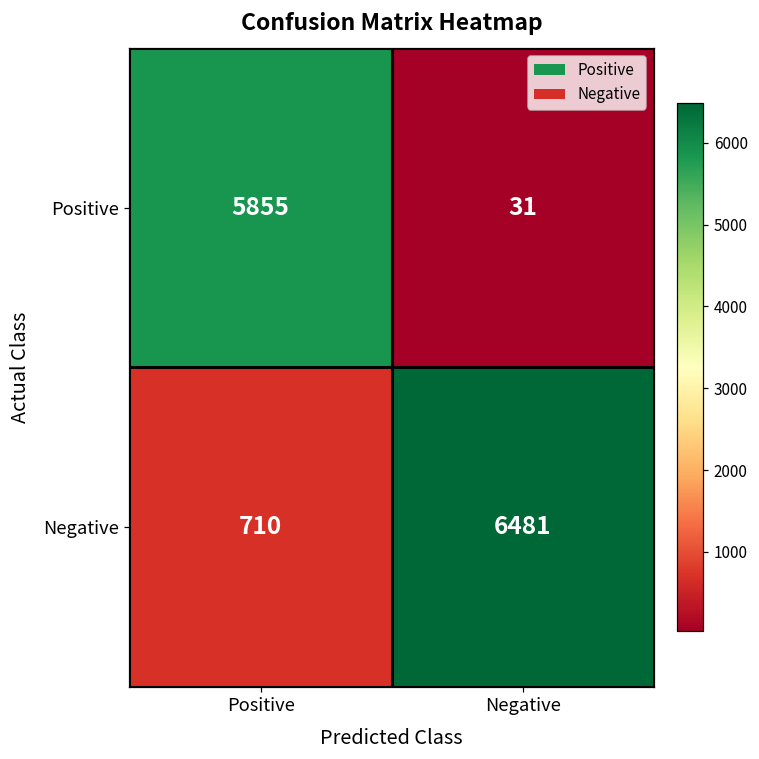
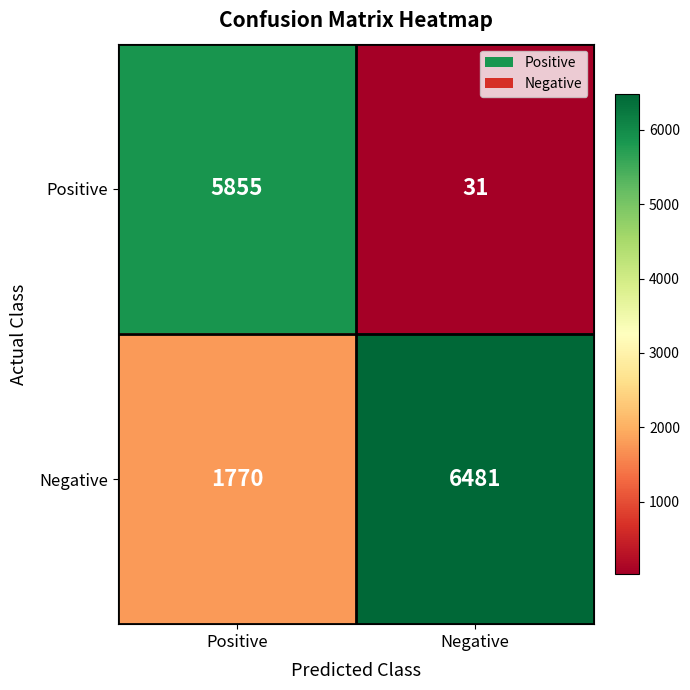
Negative, Positive: 710 -> 1770
